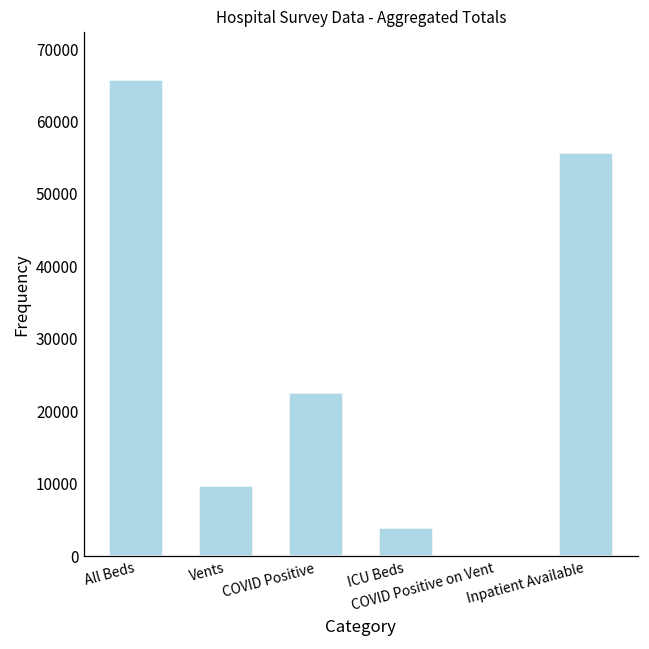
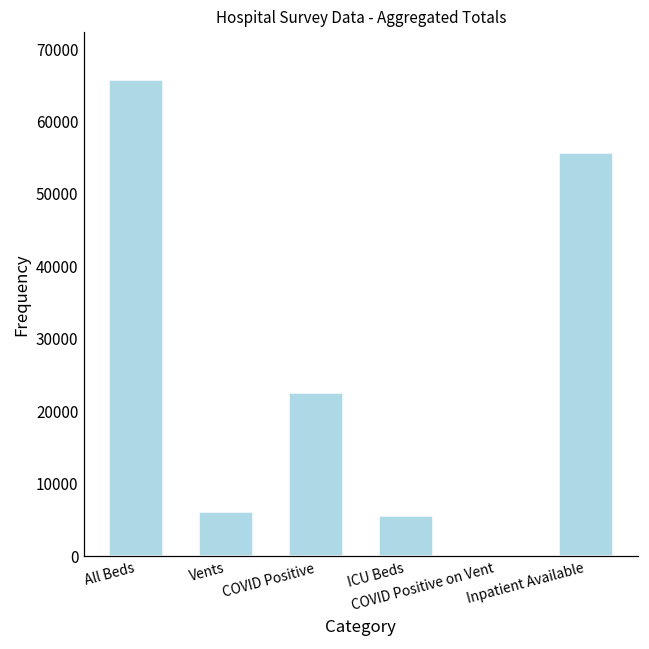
Vents: 10000 -> 6000
ICU Beds: 4000 -> 6000
